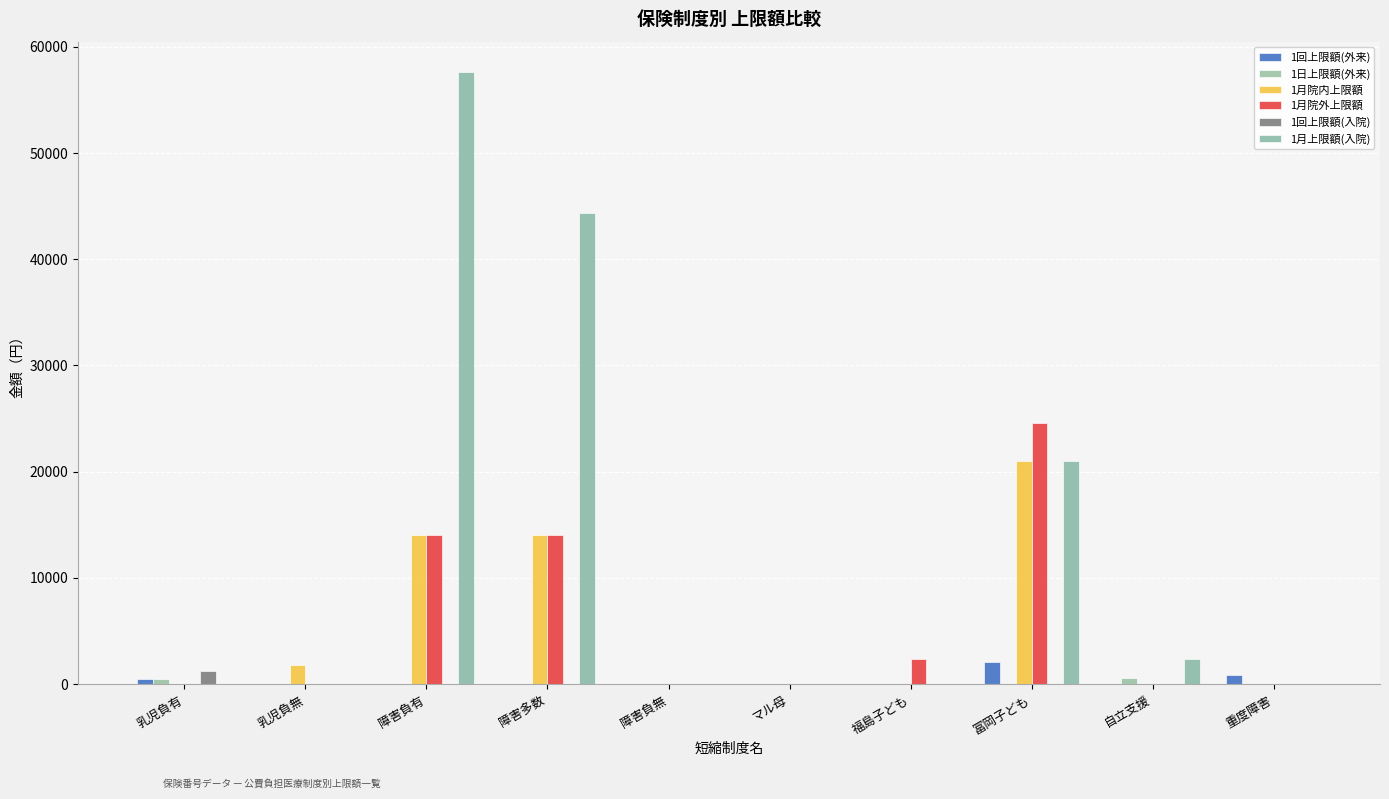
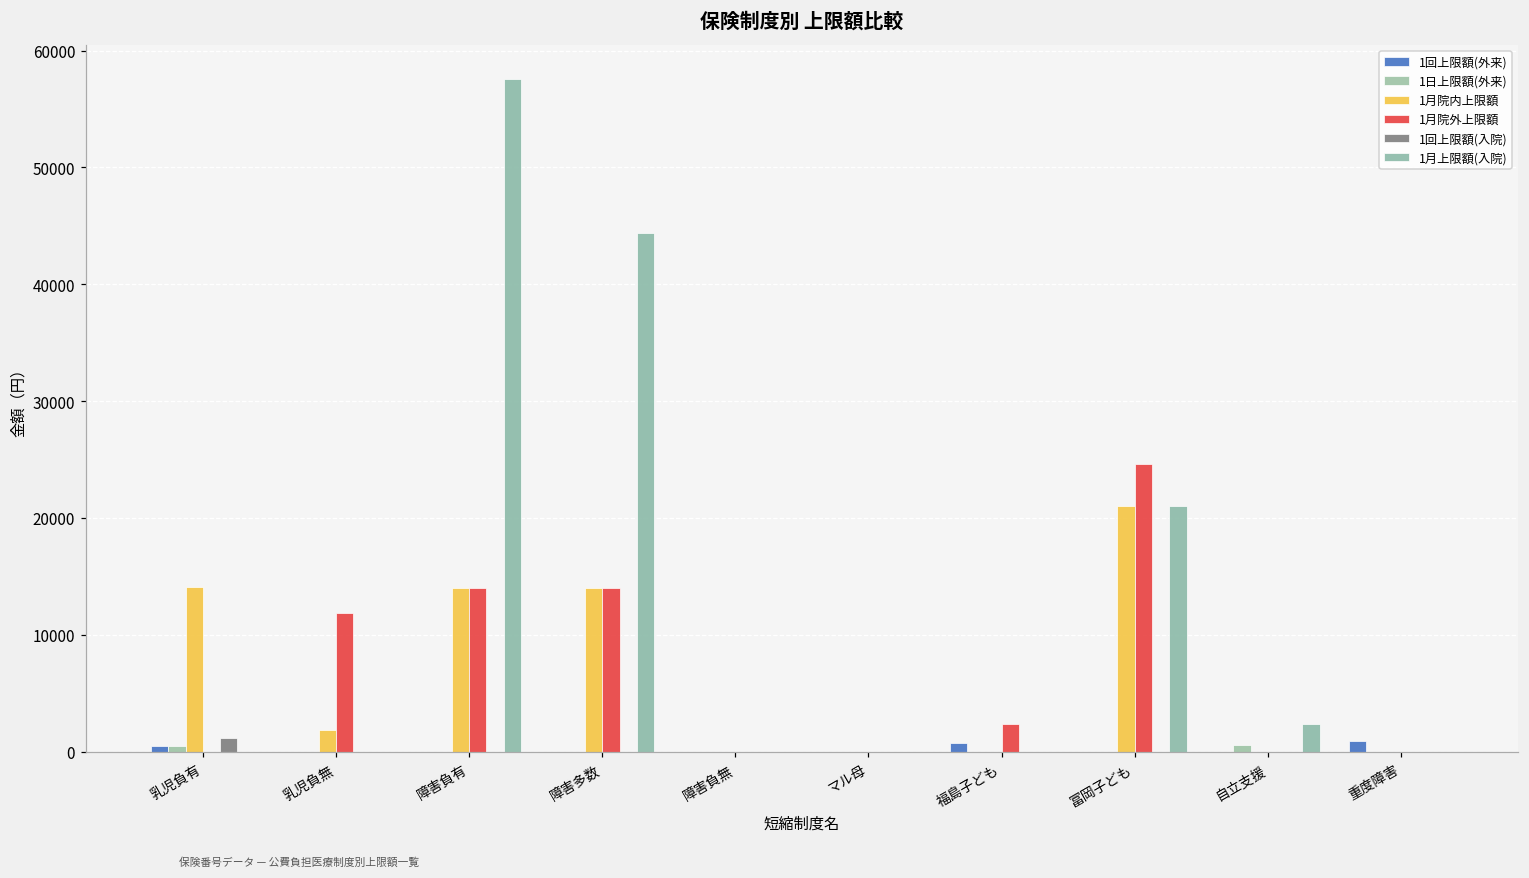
1月院内上限額, 乳児負有: 0 -> 14100
1月院外上限額, 乳児負無: 0 -> 11900
1回上限額(外来), 福島子ども: 0 -> 800
1回上限額(外来), 冨岡子ども: 2100 -> 0
